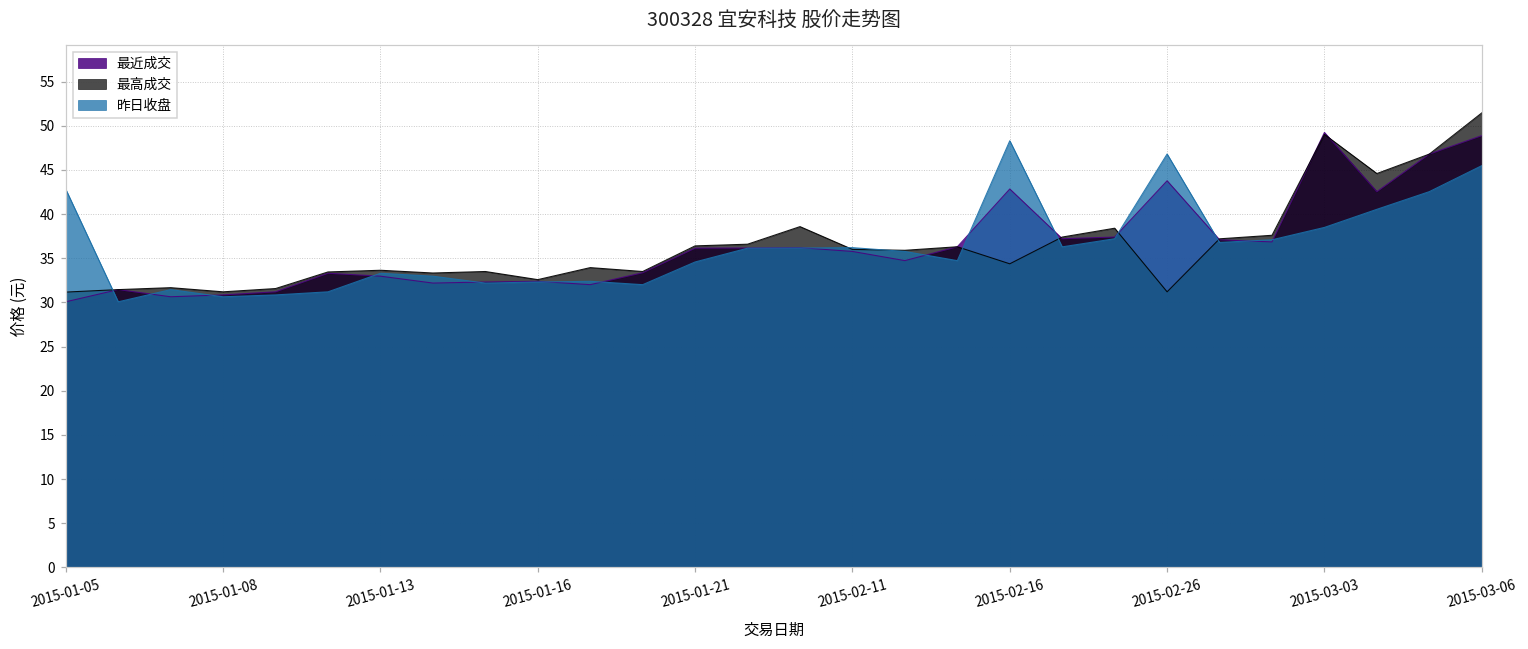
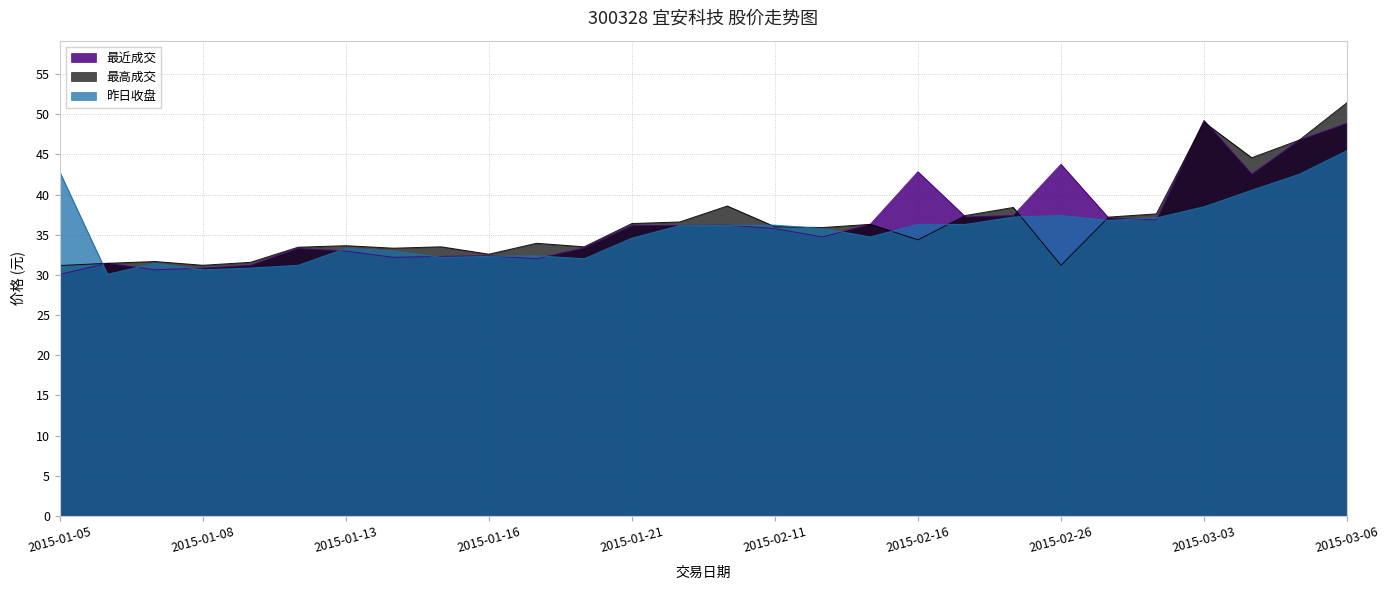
昨日收盘, 2015-02-16: 48 -> 36
昨日收盘, 2015-02-26: 47 -> 37
